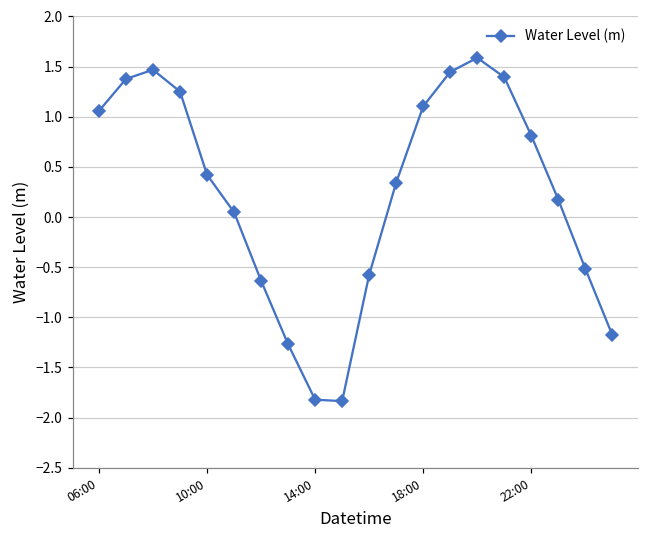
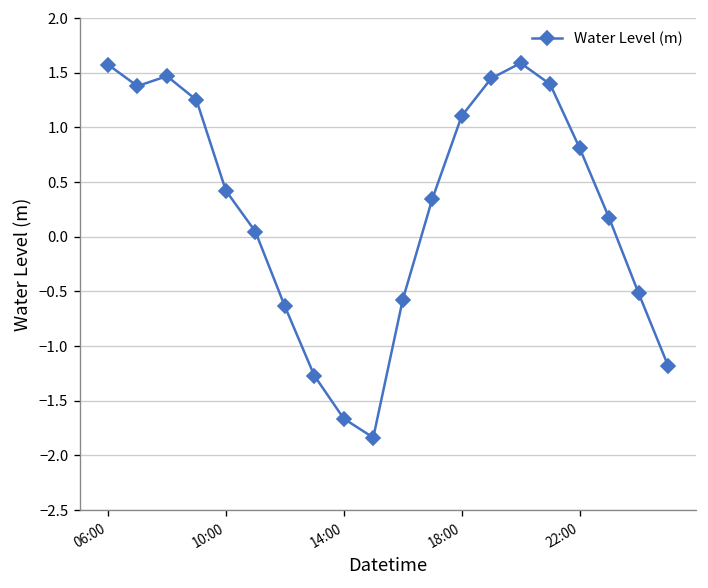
06:00: 1.1 -> 1.6
14:00: -1.8 -> -1.7
